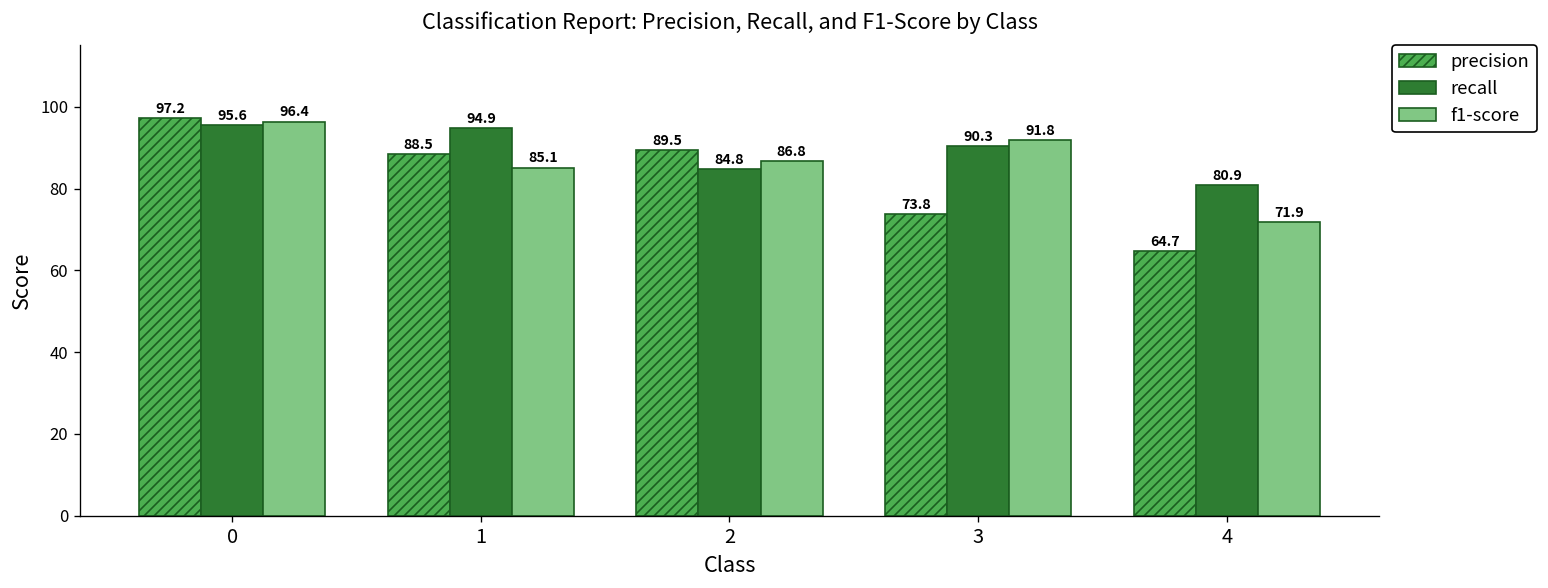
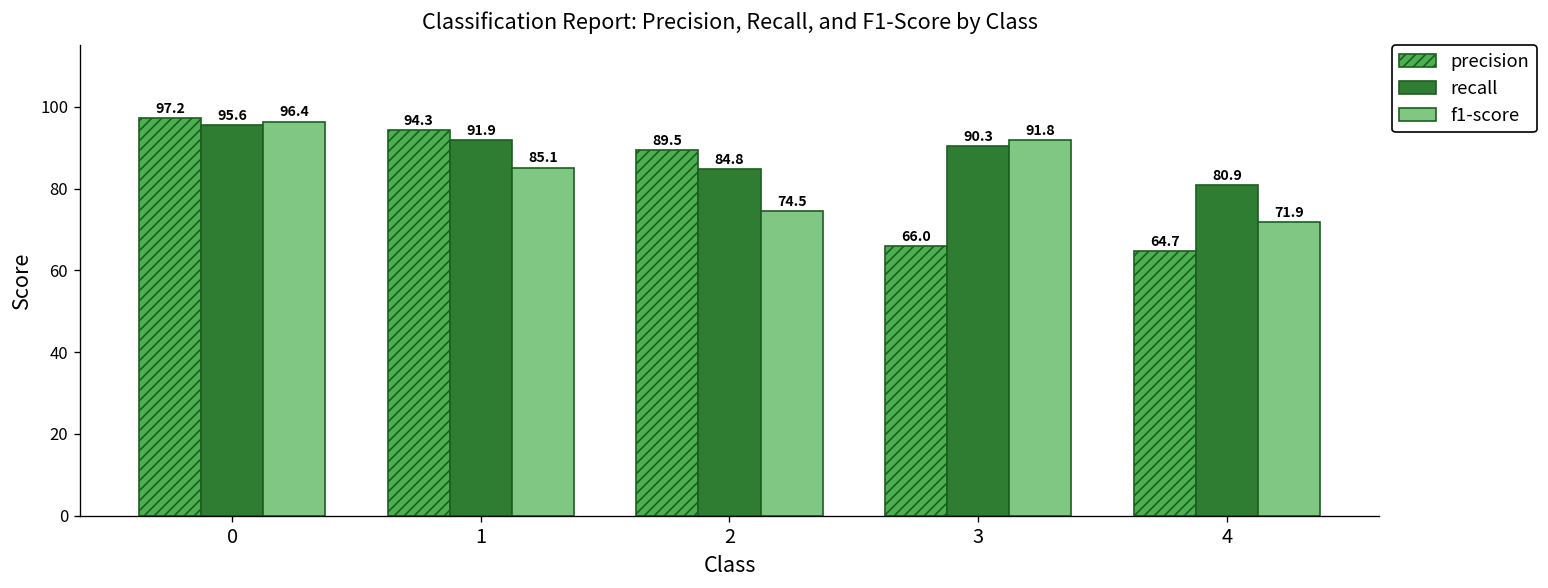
precision, 1: 88.5 -> 94.3
recall, 1: 94.9 -> 91.9
f1-score, 2: 86.8 -> 74.5
precision, 3: 73.8 -> 66.0
